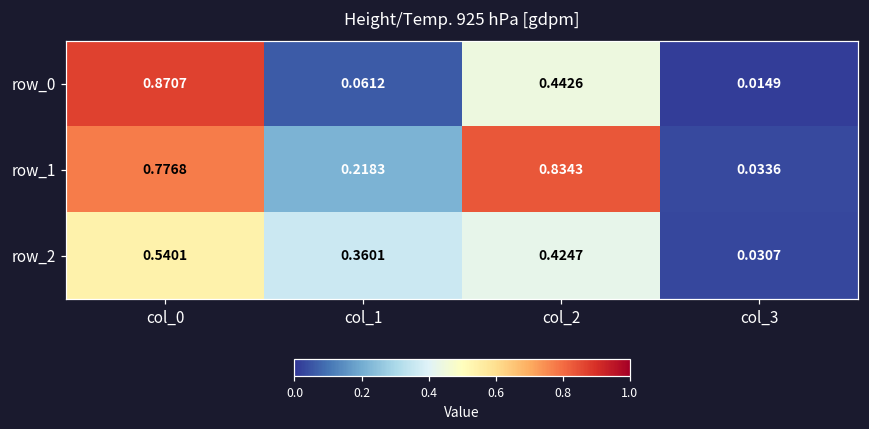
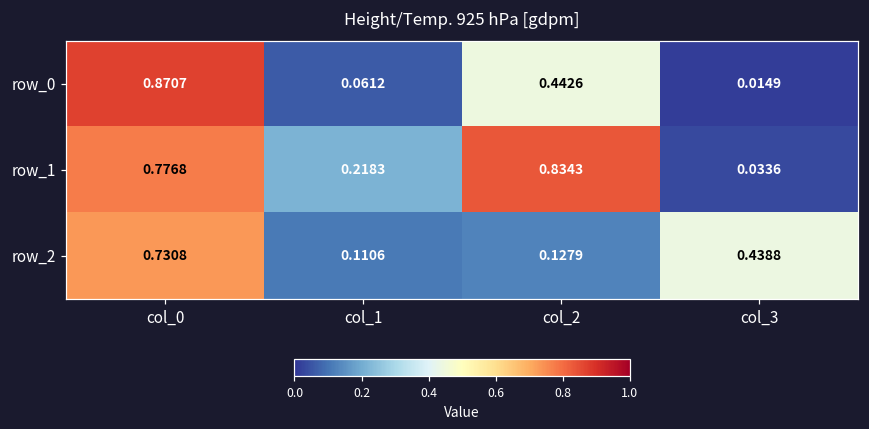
row_2, col_0: 0.5401 -> 0.7308
row_2, col_1: 0.3601 -> 0.1106
row_2, col_2: 0.4247 -> 0.1279
row_2, col_3: 0.0307 -> 0.4388
